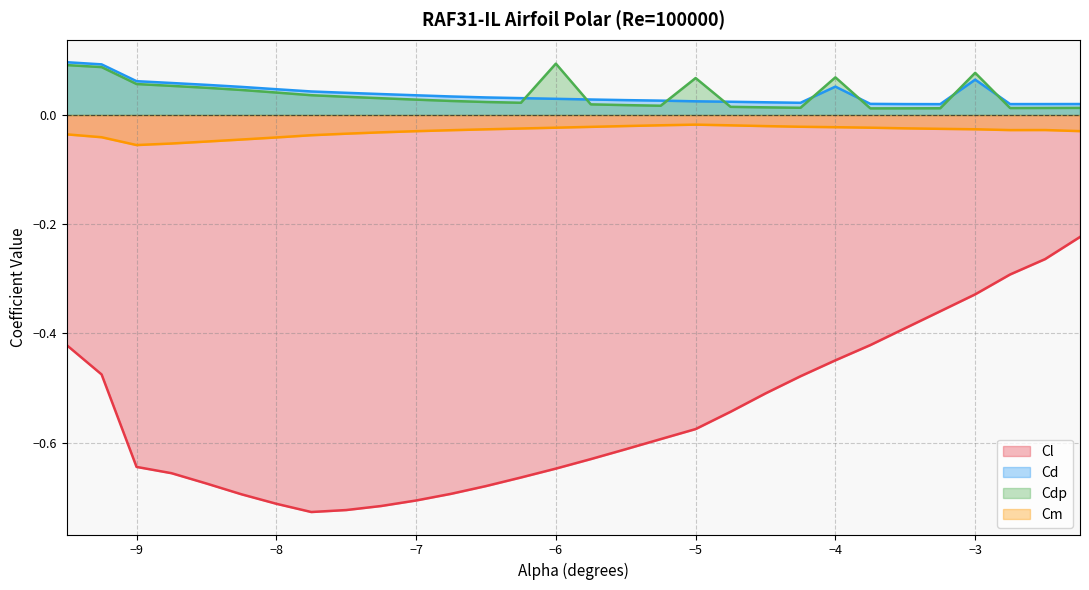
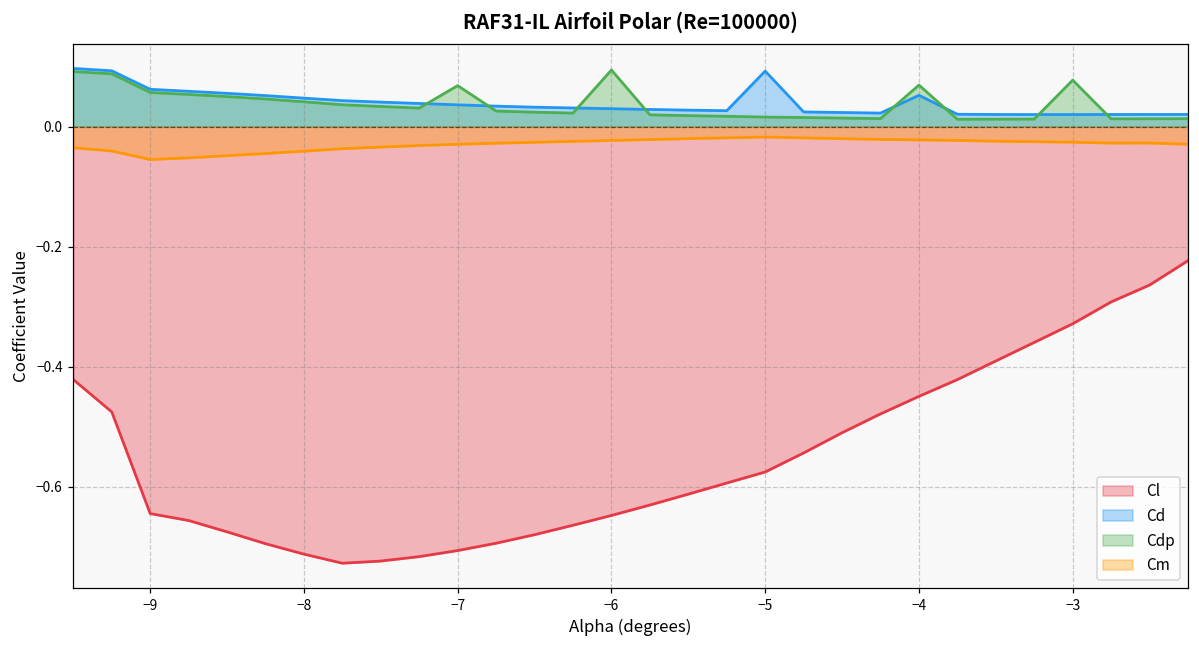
Cdp, −7: 0.03 -> 0.07
Cd, −5: 0.03 -> 0.09
Cdp, −5: 0.07 -> 0.02
Cd, −3: 0.06 -> 0.02
